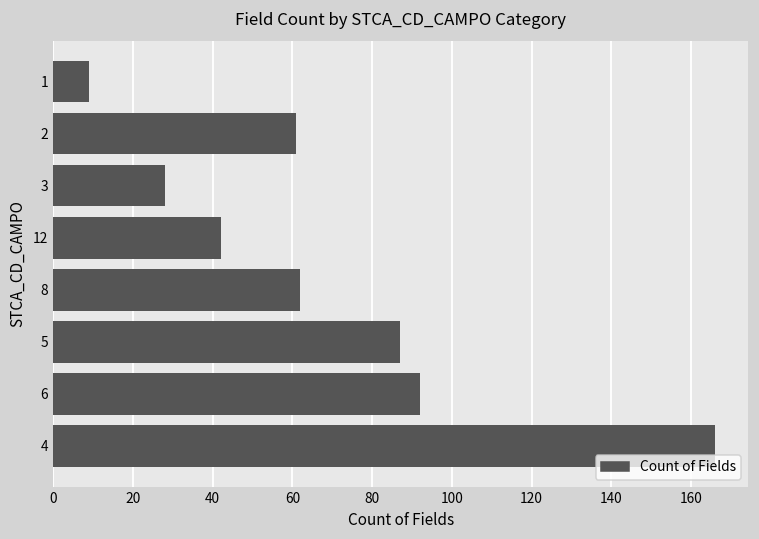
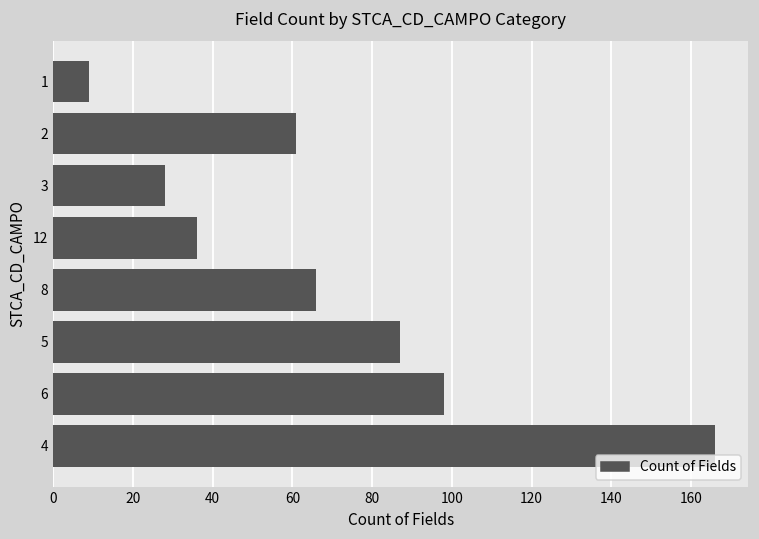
12: 42 -> 36
8: 62 -> 66
6: 92 -> 98
